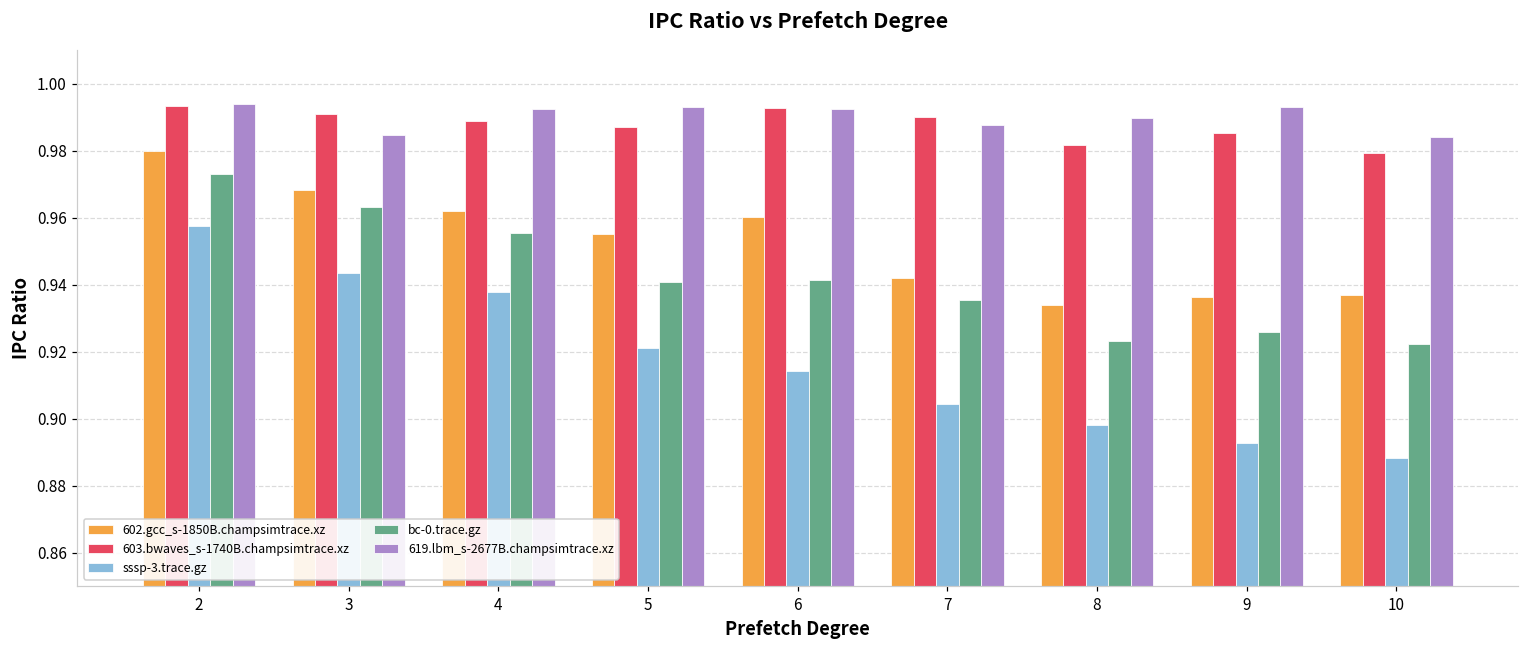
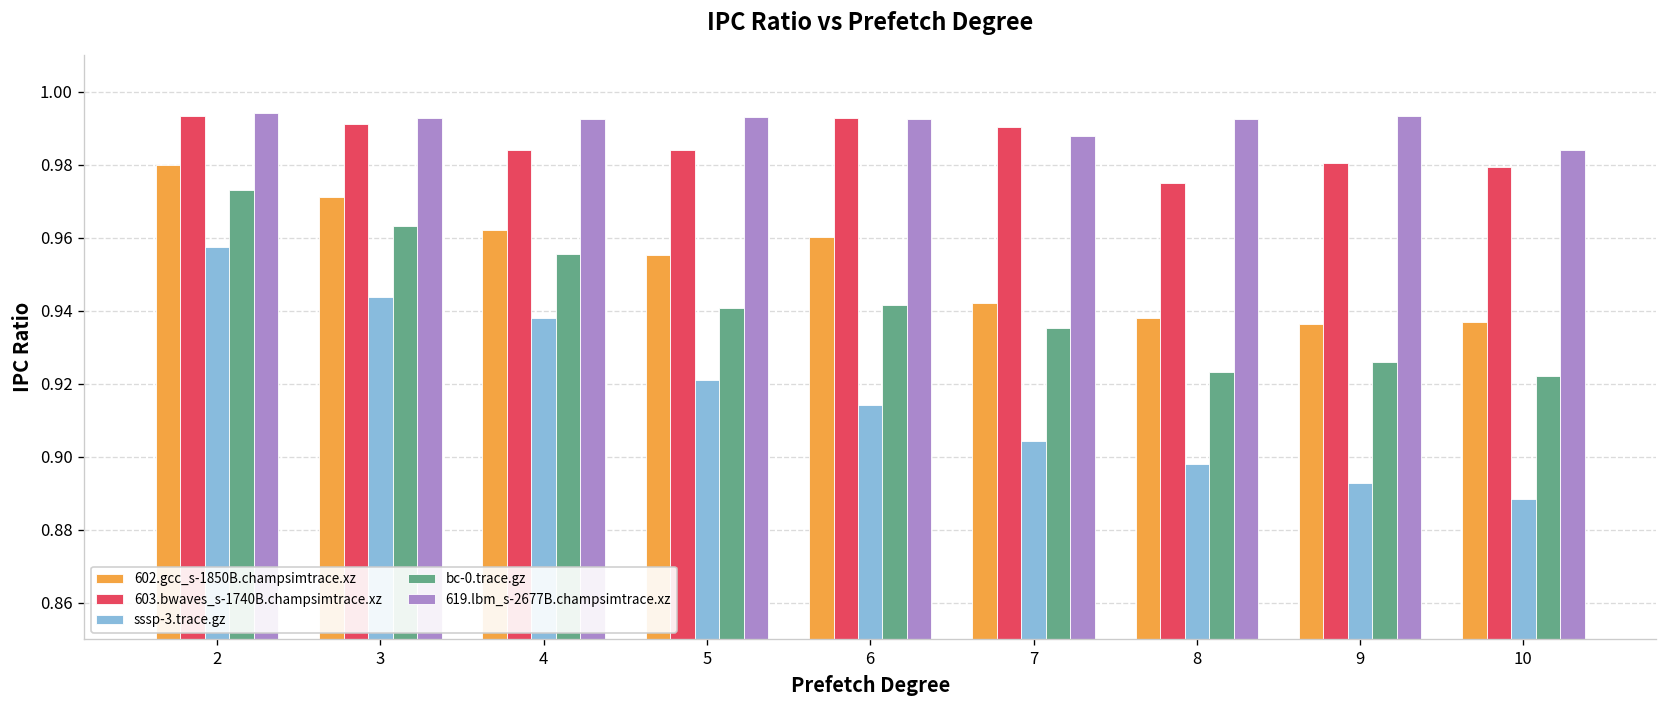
602.gcc_s-1850B.champsimtrace.xz, 3: 0.968 -> 0.971
619.lbm_s-2677B.champsimtrace.xz, 3: 0.985 -> 0.993
603.bwaves_s-1740B.champsimtrace.xz, 4: 0.989 -> 0.984
603.bwaves_s-1740B.champsimtrace.xz, 5: 0.987 -> 0.984
602.gcc_s-1850B.champsimtrace.xz, 8: 0.934 -> 0.938
603.bwaves_s-1740B.champsimtrace.xz, 8: 0.982 -> 0.975
619.lbm_s-2677B.champsimtrace.xz, 8: 0.990 -> 0.993
603.bwaves_s-1740B.champsimtrace.xz, 9: 0.985 -> 0.980
